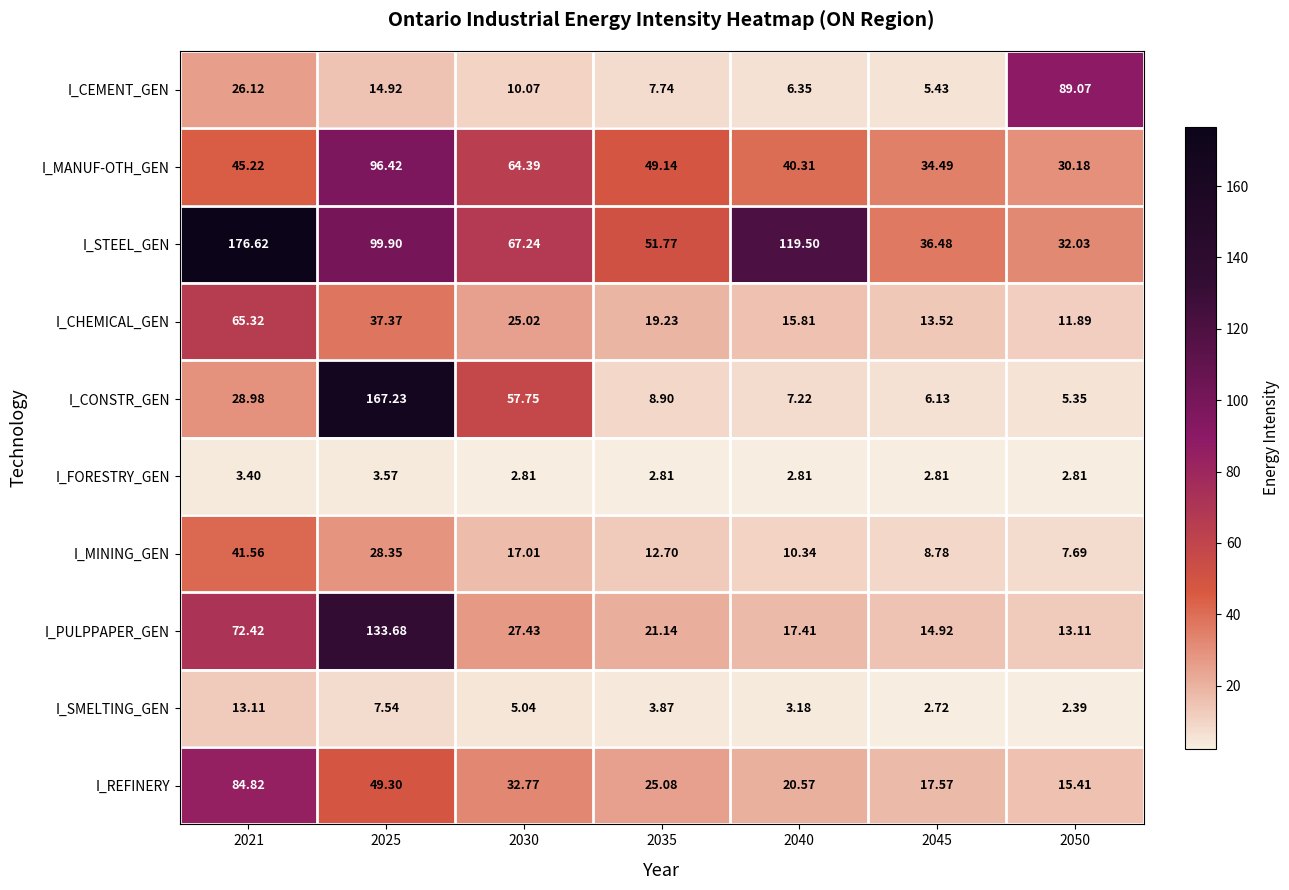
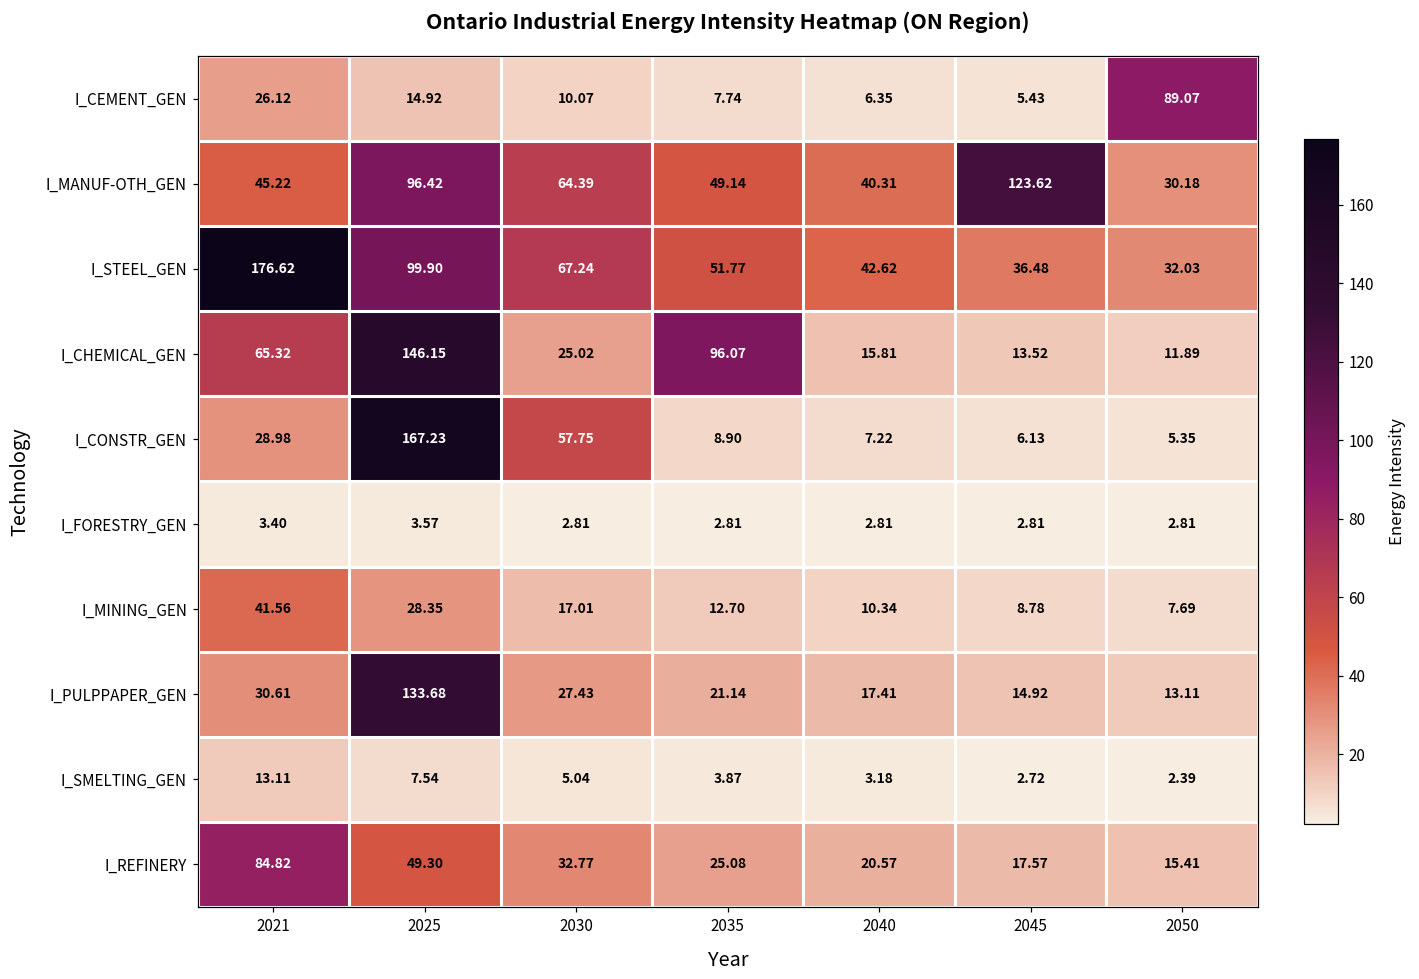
I_MANUF-OTH_GEN, 2045: 34.49 -> 123.62
I_STEEL_GEN, 2040: 119.50 -> 42.62
I_CHEMICAL_GEN, 2025: 37.37 -> 146.15
I_CHEMICAL_GEN, 2035: 19.23 -> 96.07
I_PULPPAPER_GEN, 2021: 72.42 -> 30.61
